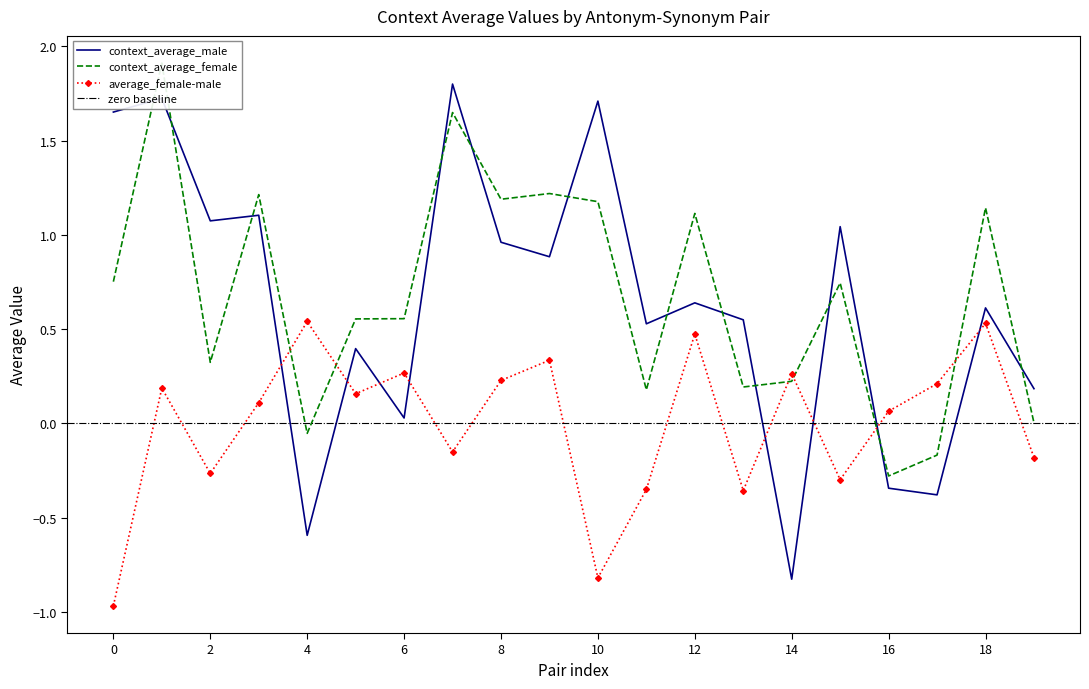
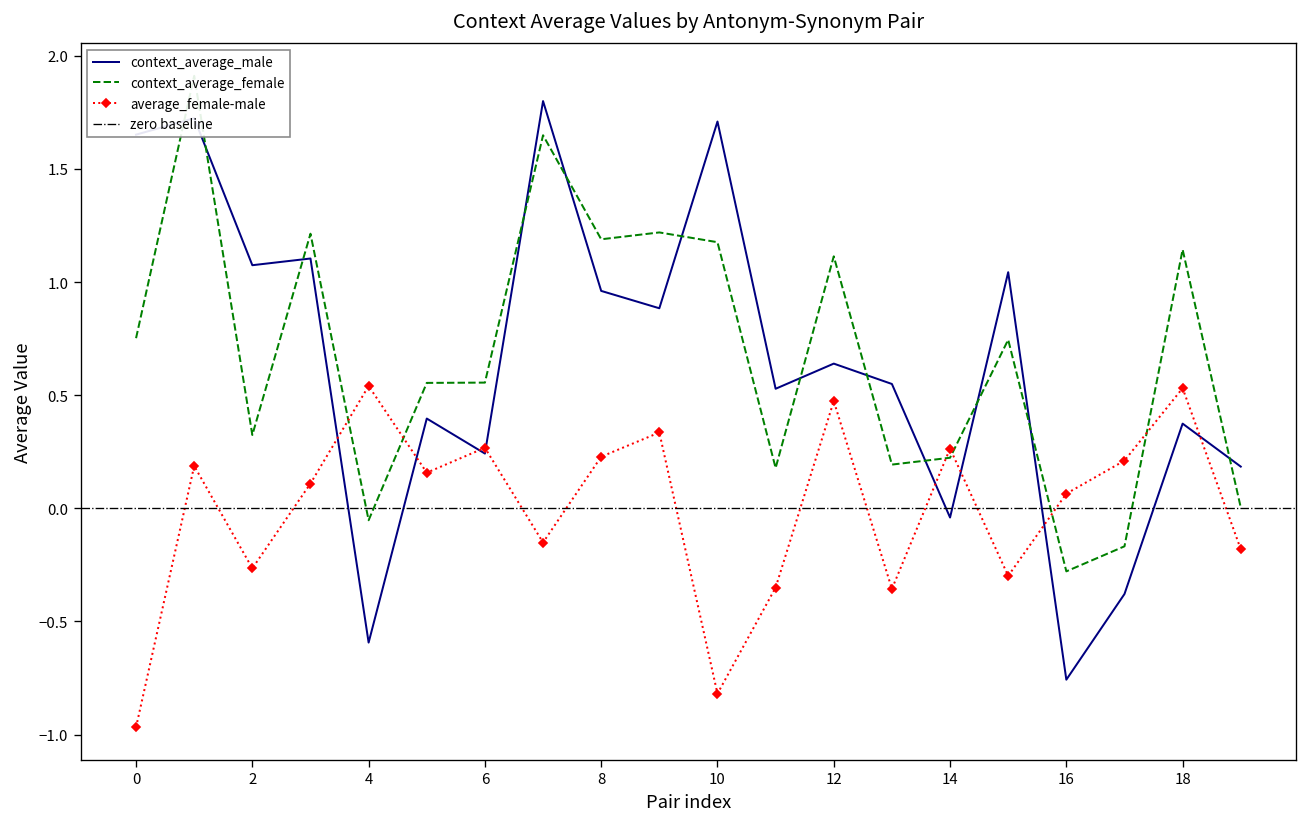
context_average_male, 6: 0.03 -> 0.24
context_average_male, 14: -0.83 -> -0.04
context_average_male, 16: -0.34 -> -0.76
context_average_male, 18: 0.61 -> 0.37
